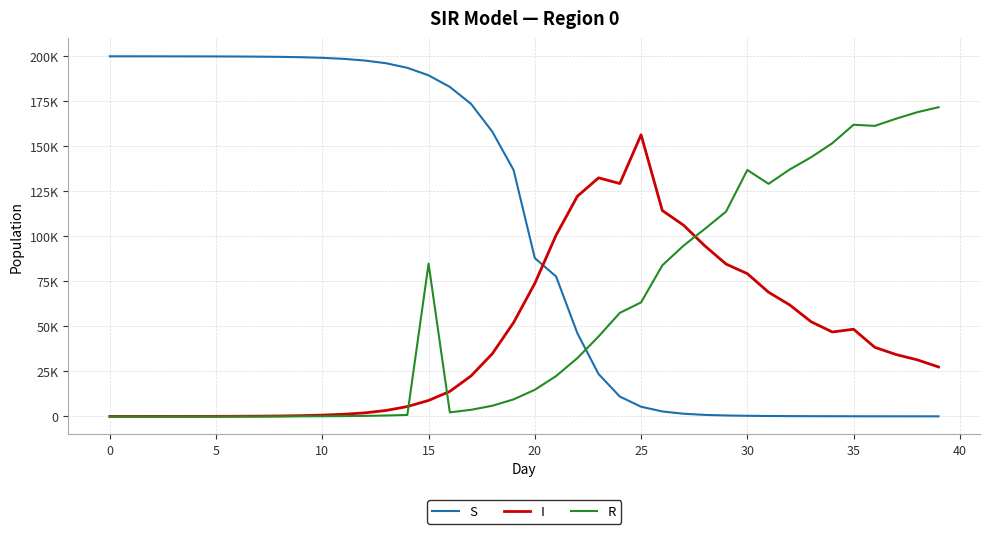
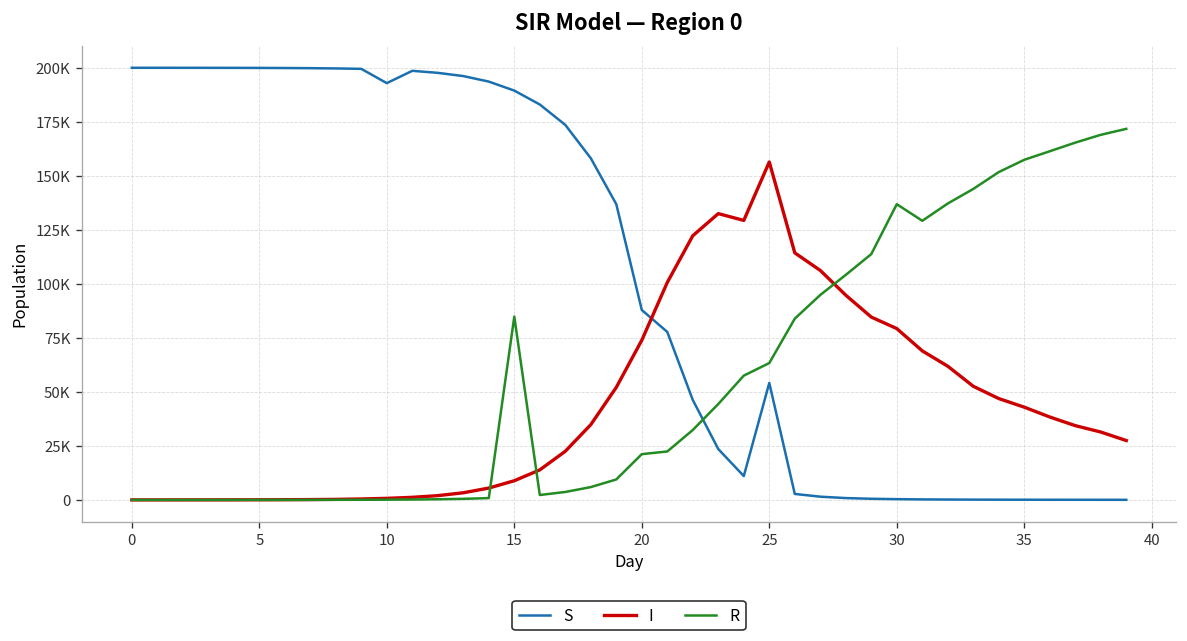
S, 10: 199000 -> 193000
R, 20: 15000 -> 21000
S, 25: 5000 -> 54000
I, 35: 48000 -> 43000
R, 35: 162000 -> 157000
